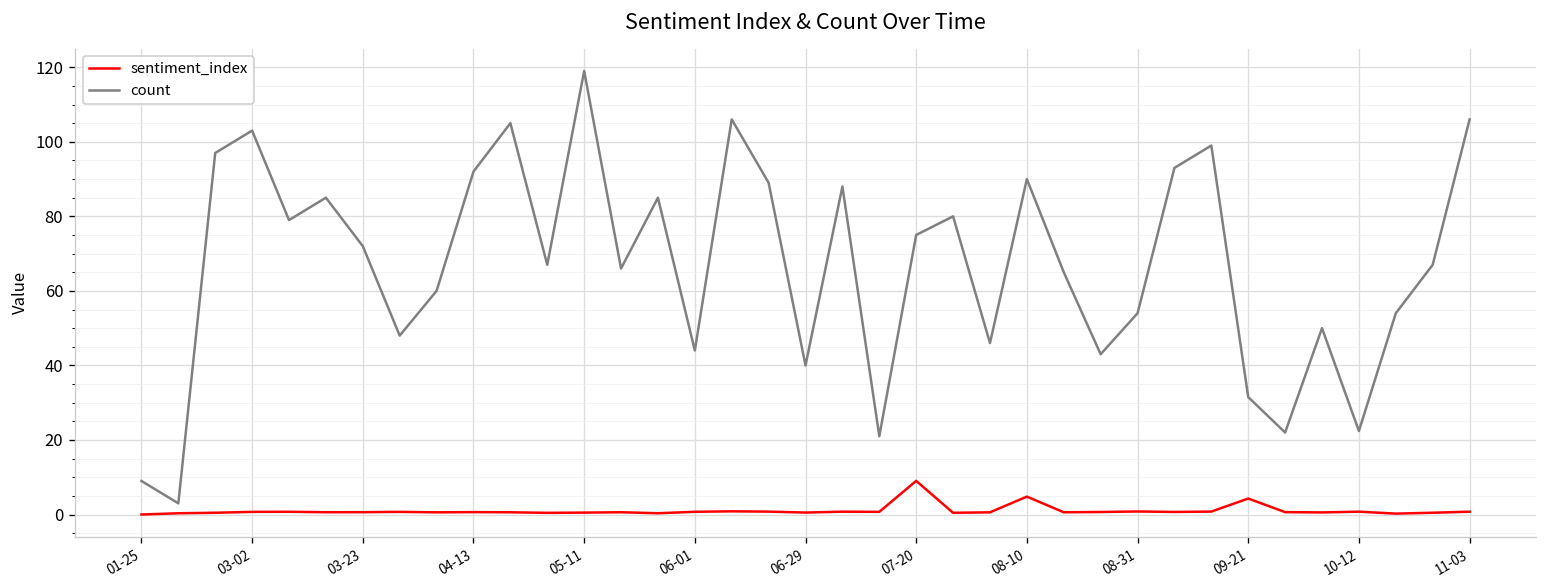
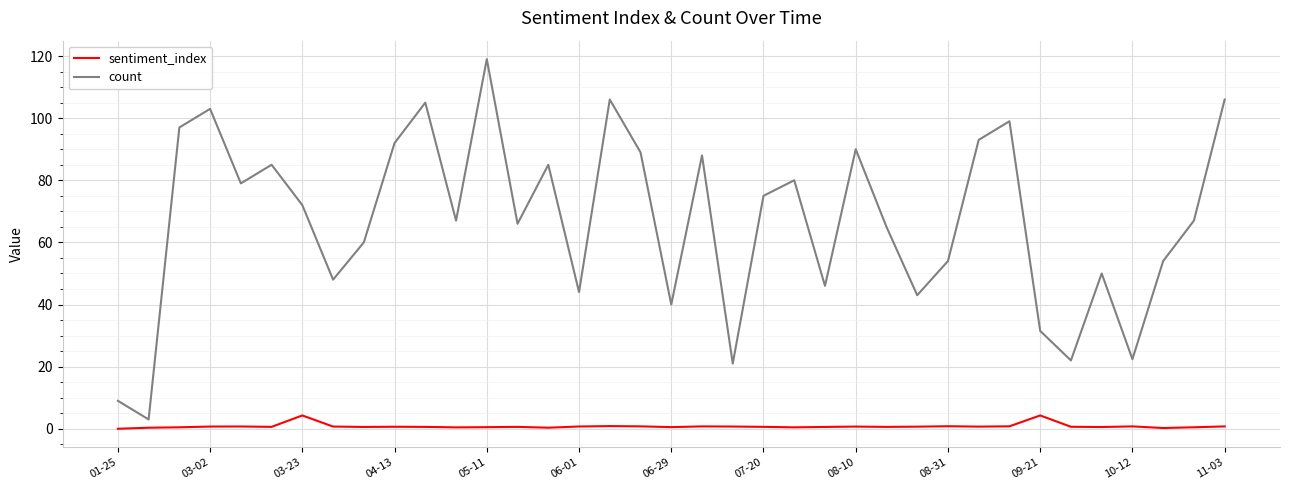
sentiment_index, 03-23: 1 -> 4
sentiment_index, 07-20: 9 -> 1
sentiment_index, 08-10: 5 -> 1
